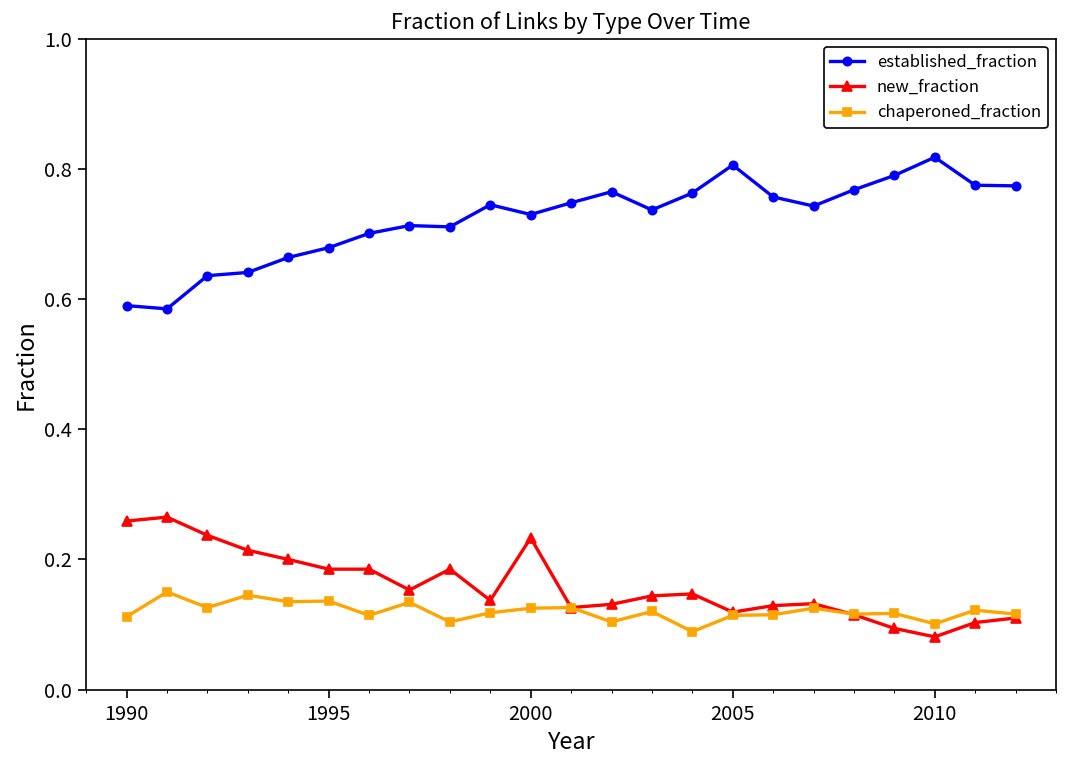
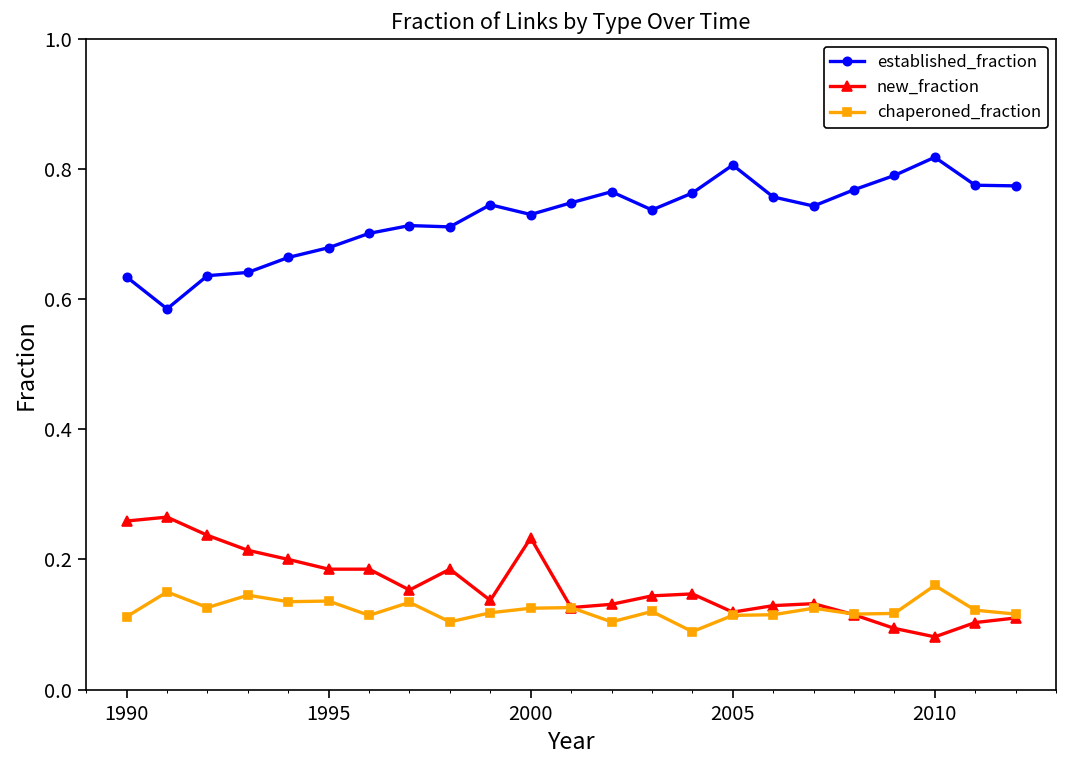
established_fraction, 1990: 0.59 -> 0.63
chaperoned_fraction, 2010: 0.10 -> 0.16
